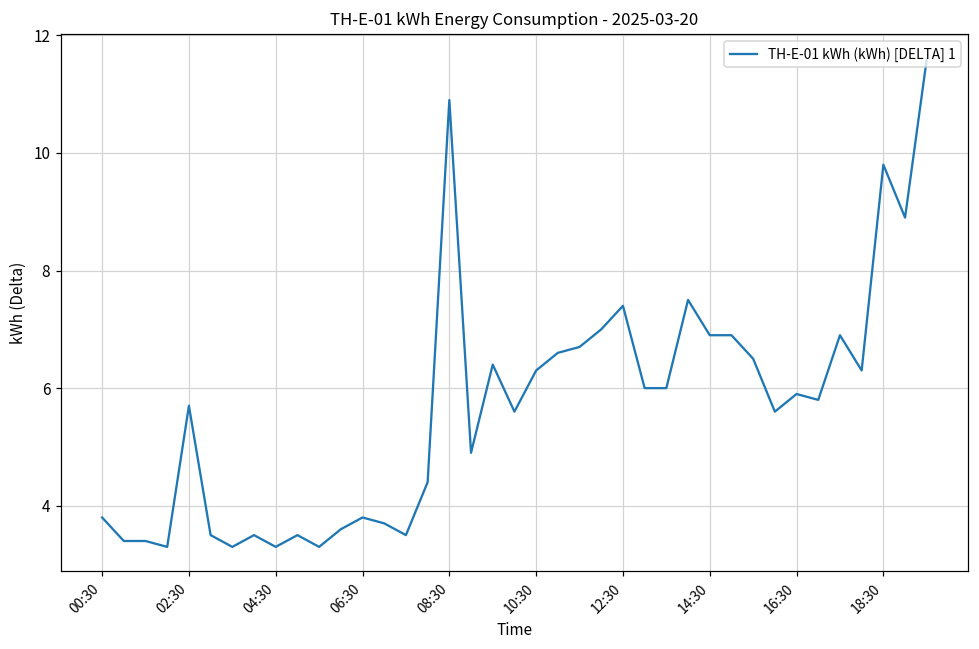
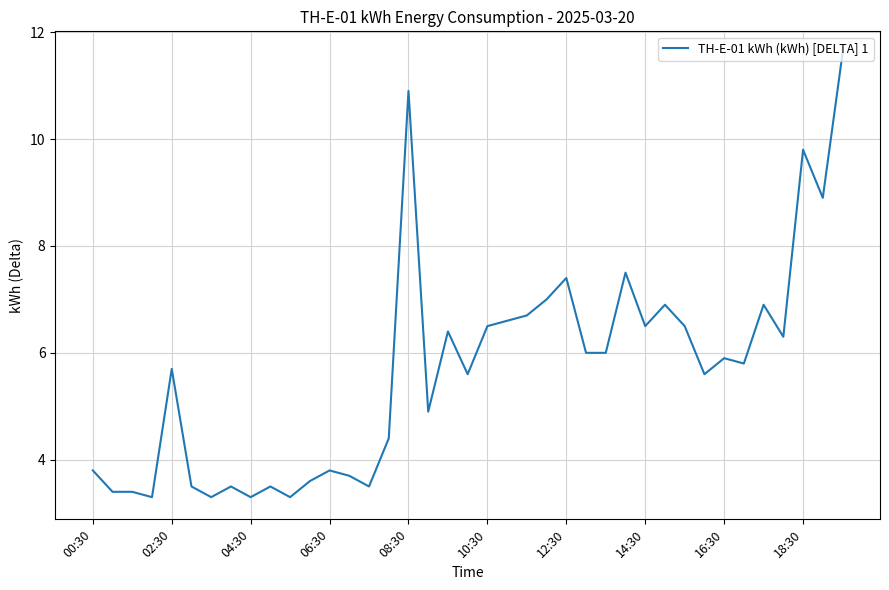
10:30: 6.3 -> 6.5
14:30: 6.9 -> 6.5
